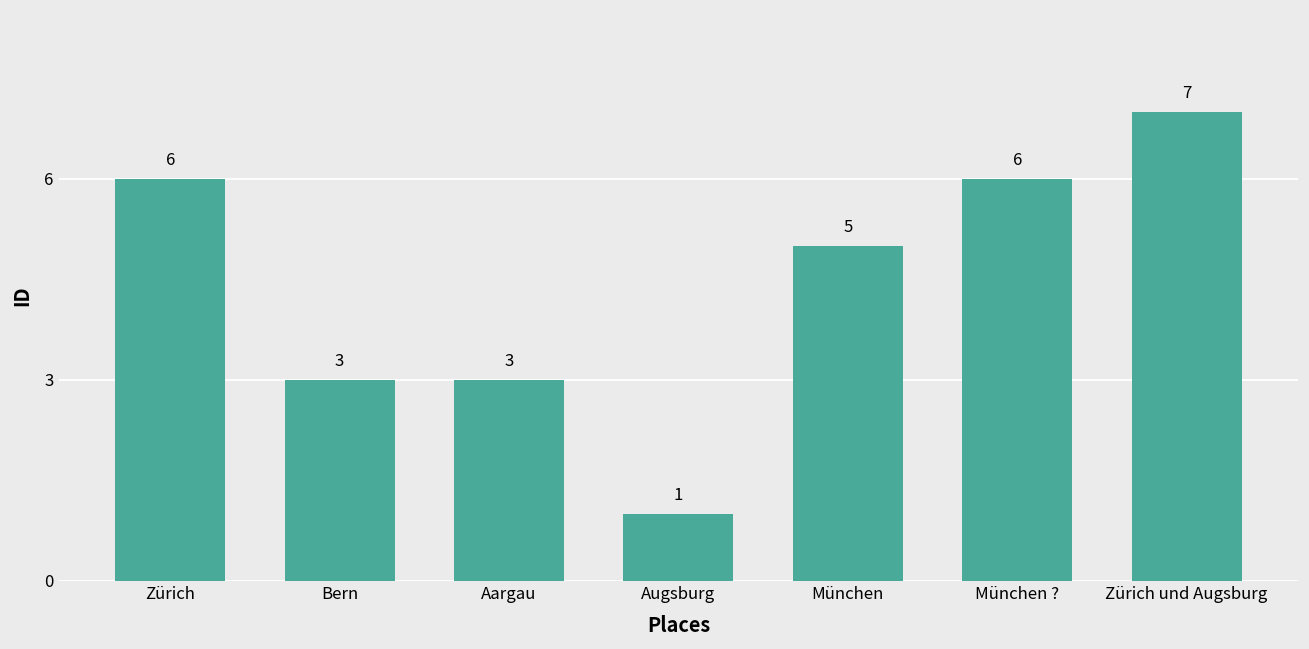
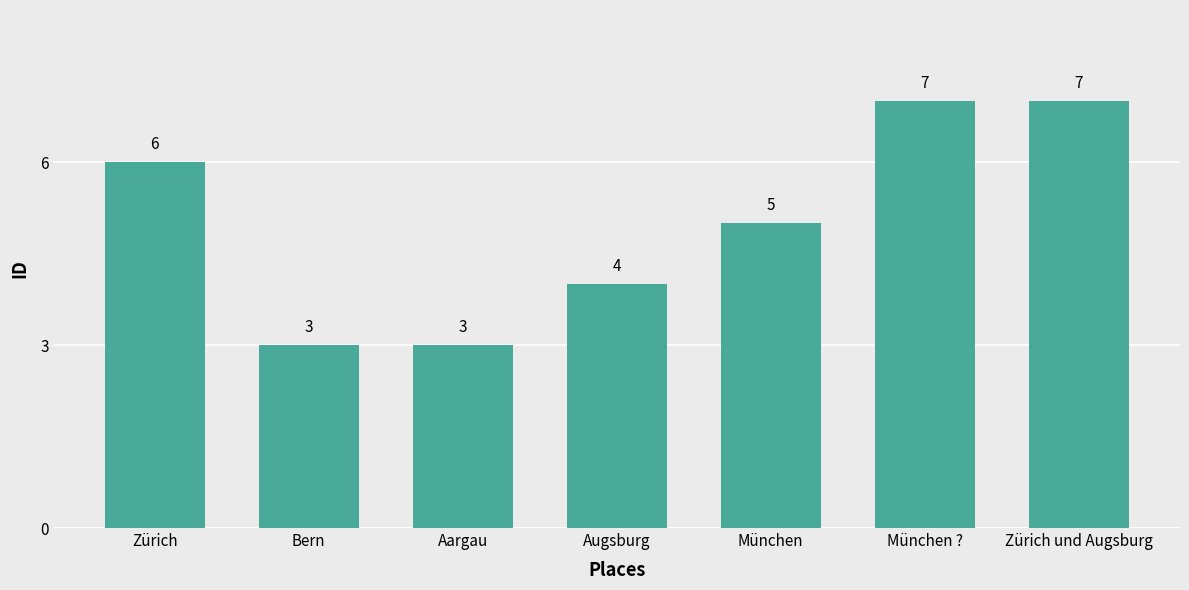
Augsburg: 1 -> 4
München ?: 6 -> 7
